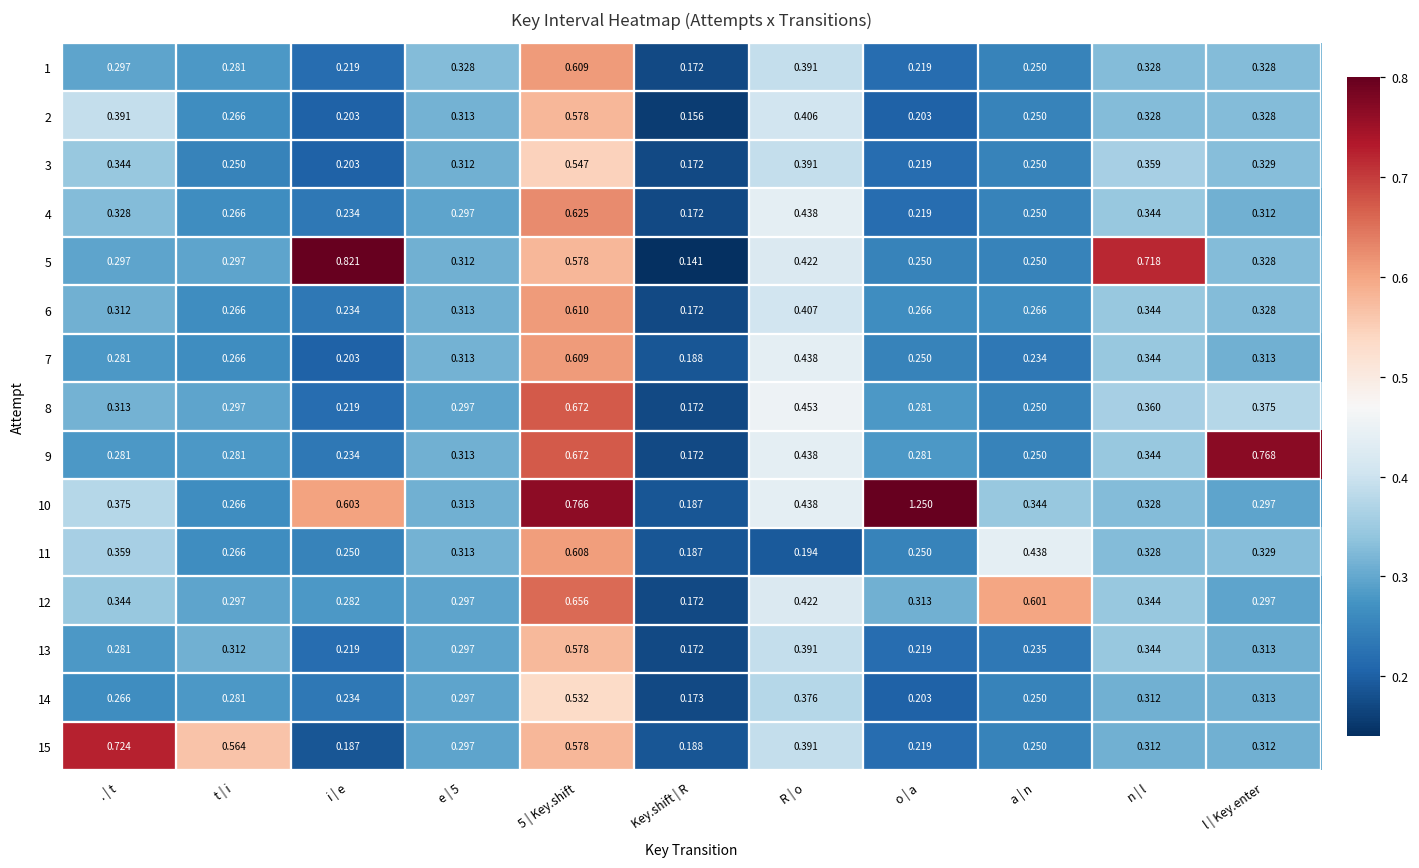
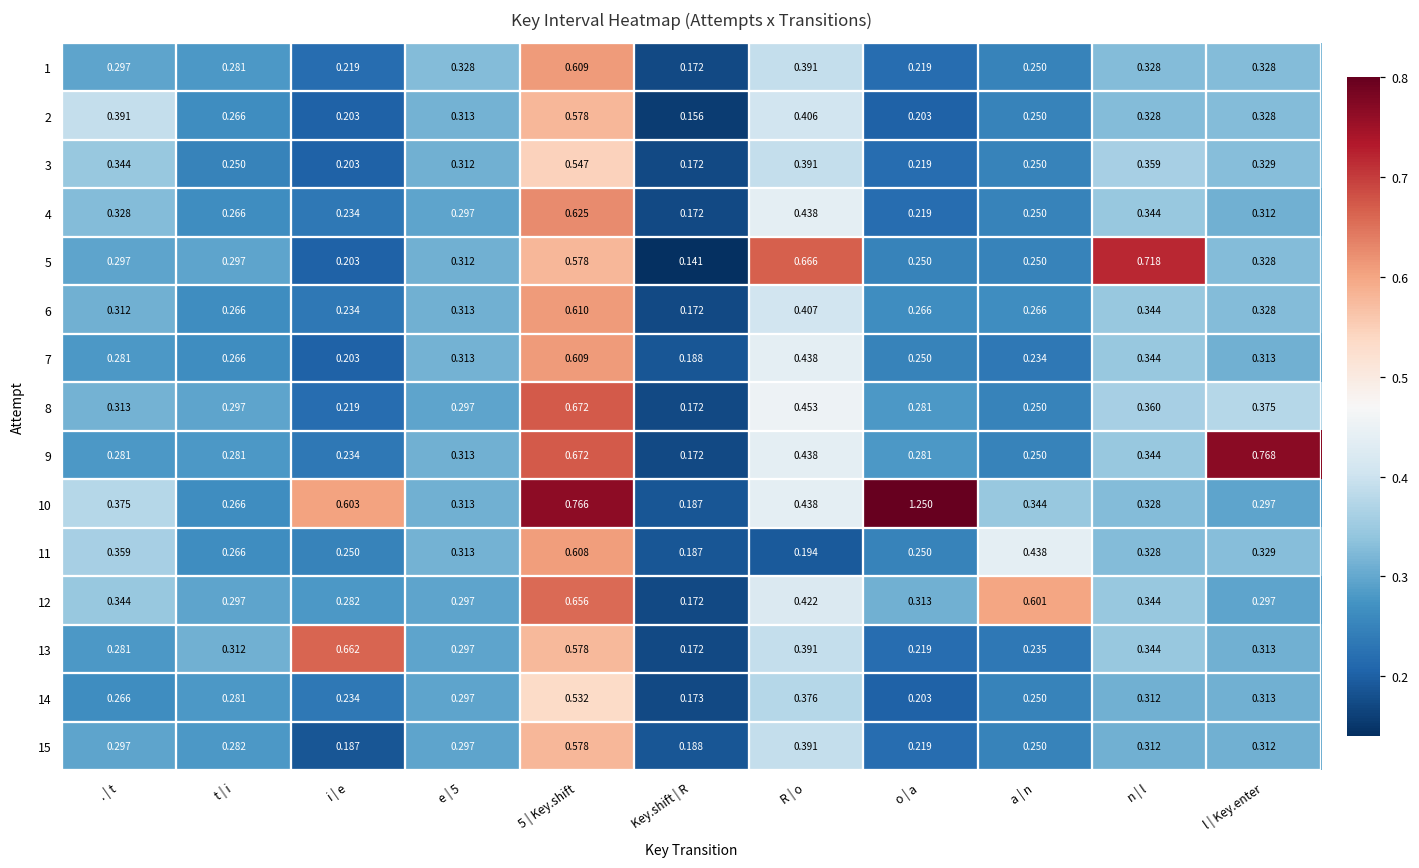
5, i | e: 0.821 -> 0.203
5, R | o: 0.422 -> 0.666
13, i | e: 0.219 -> 0.662
15, . | t: 0.724 -> 0.297
15, t | i: 0.564 -> 0.282
